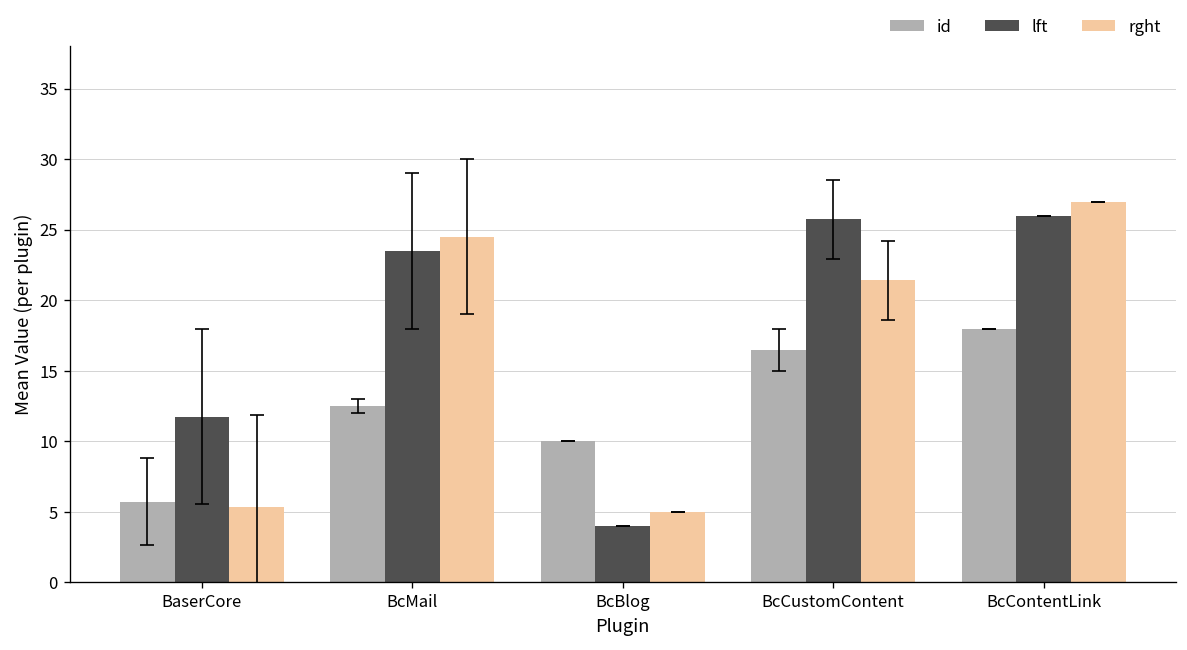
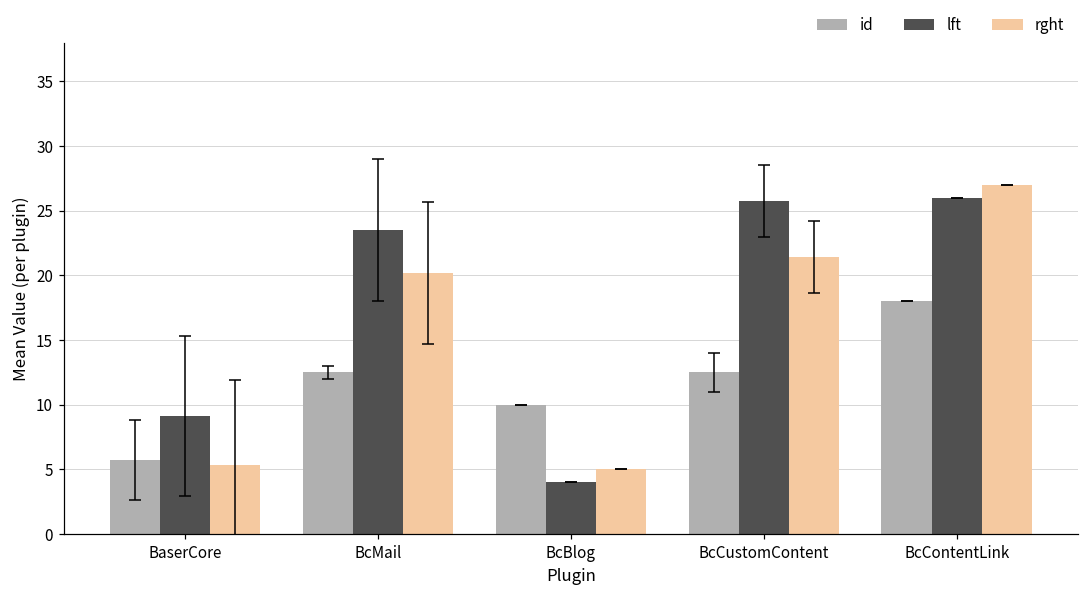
lft, BaserCore: 11.8 -> 9.1
rght, BcMail: 24.5 -> 20.2
id, BcCustomContent: 16.5 -> 12.5
